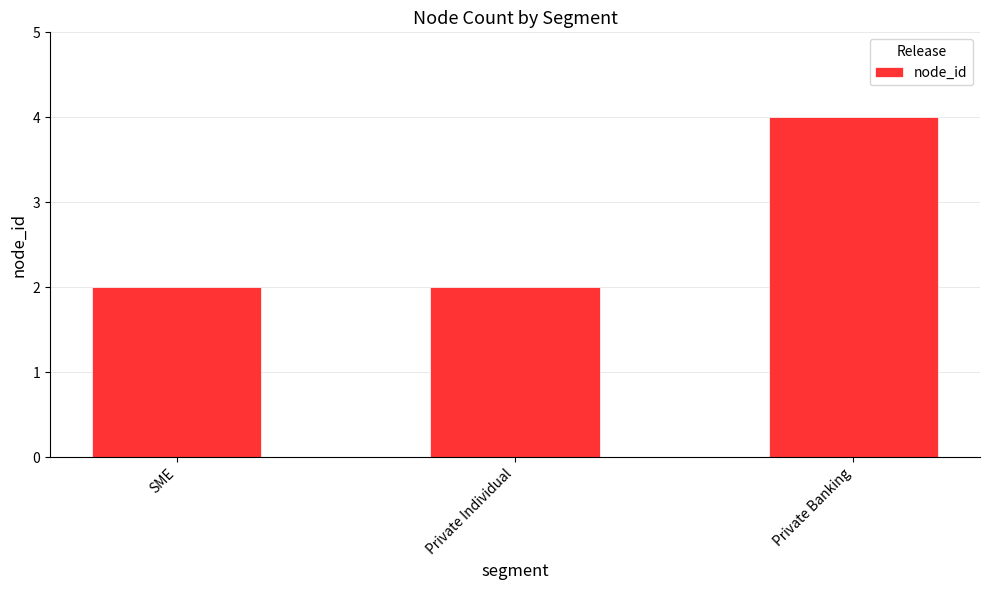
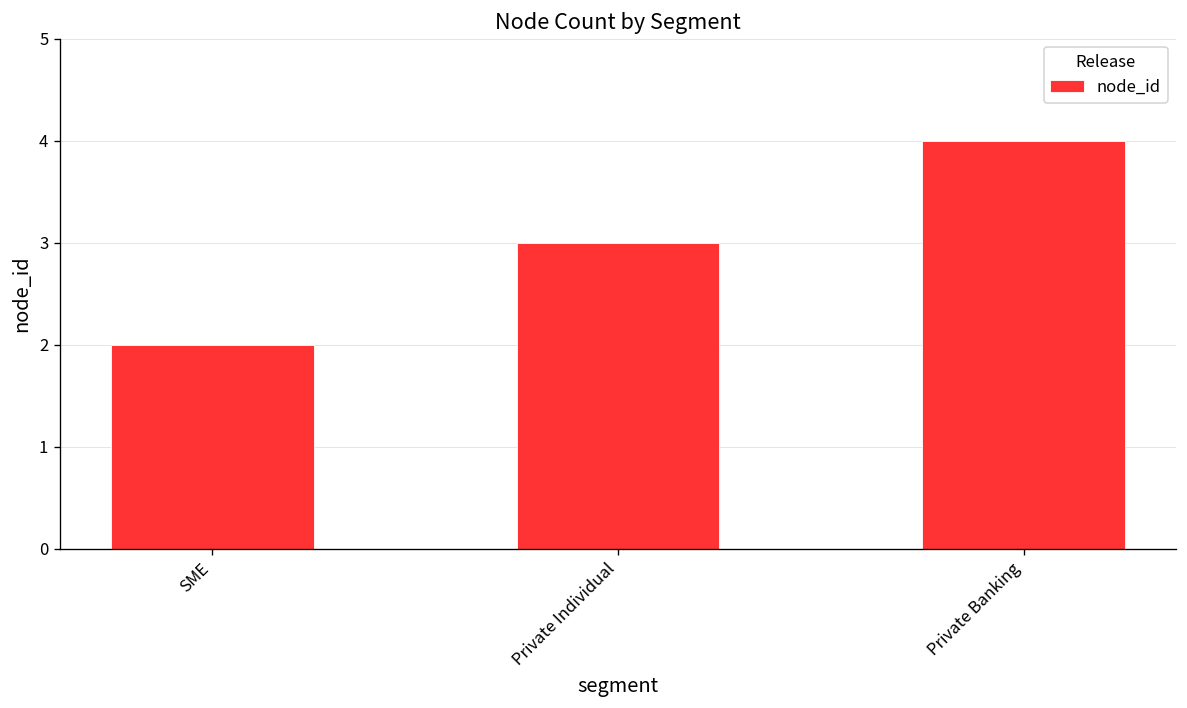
Private Individual: 2 -> 3
